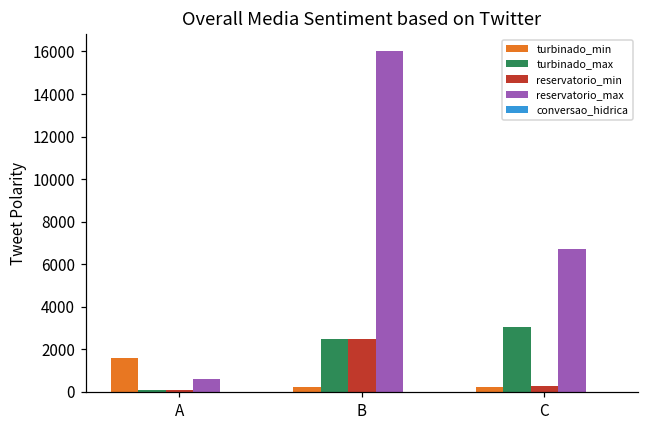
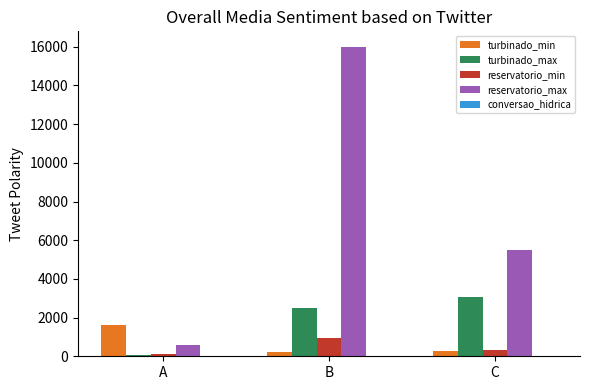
reservatorio_min, B: 2500 -> 900
reservatorio_max, C: 6700 -> 5500
